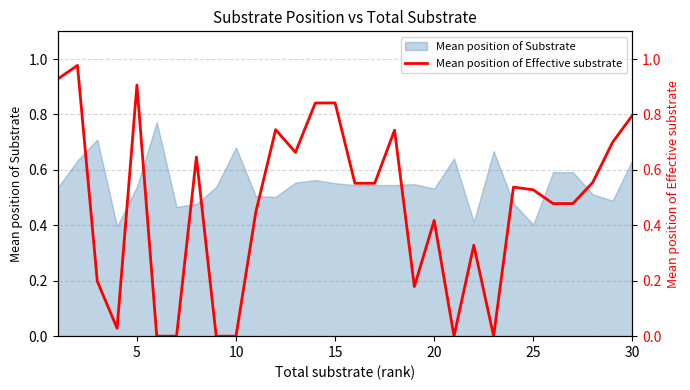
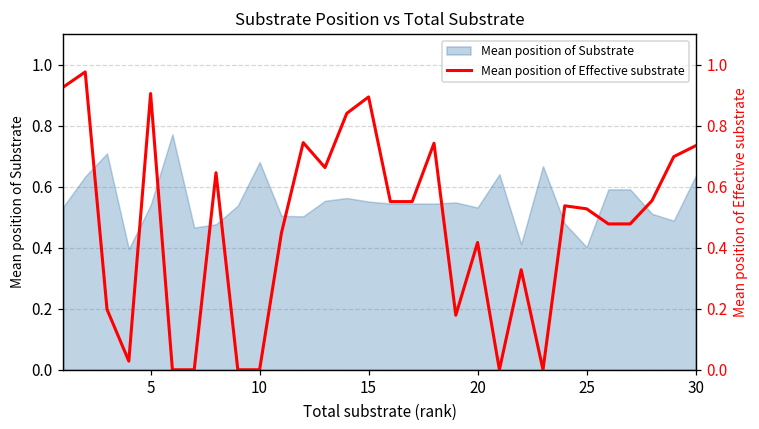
Mean position of Effective substrate, 15: 0.84 -> 0.90
Mean position of Effective substrate, 30: 0.80 -> 0.73
